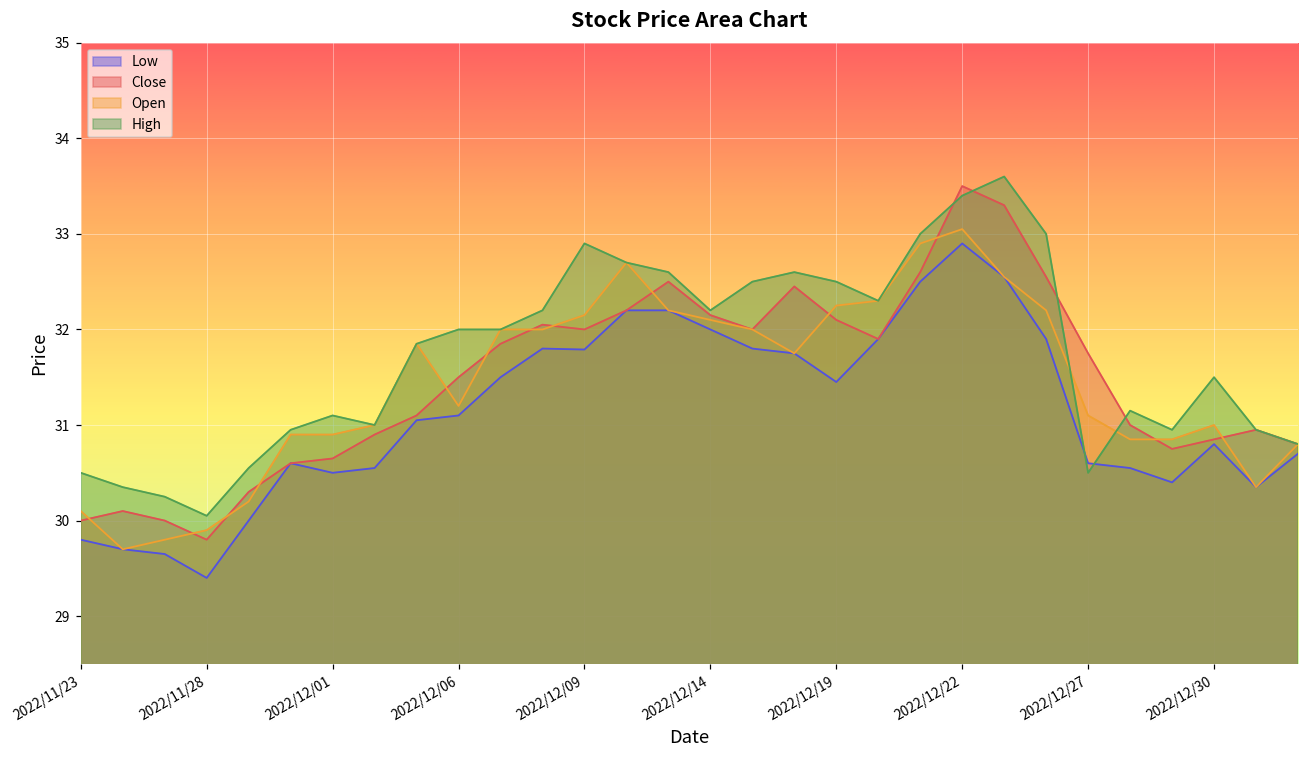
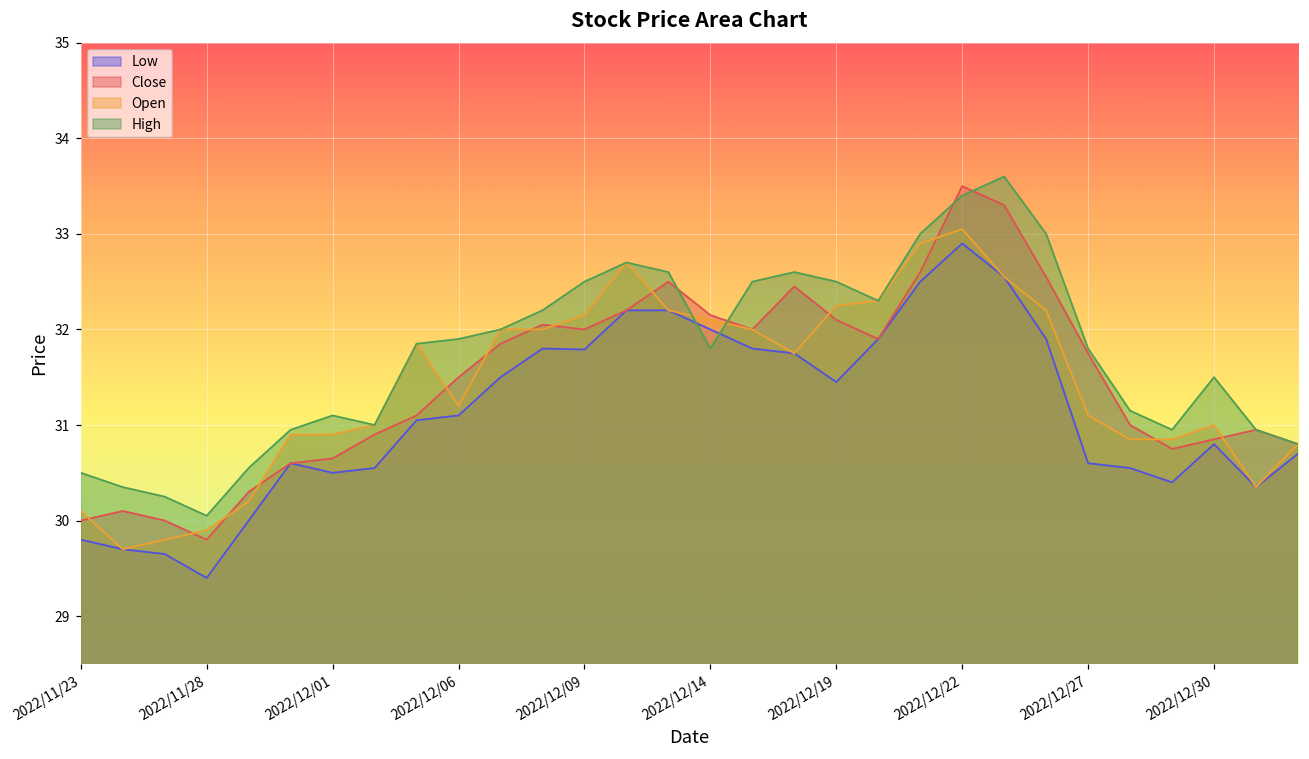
High, 2022/12/06: 32.0 -> 31.9
High, 2022/12/09: 32.9 -> 32.5
High, 2022/12/14: 32.2 -> 31.8
High, 2022/12/27: 30.5 -> 31.8
